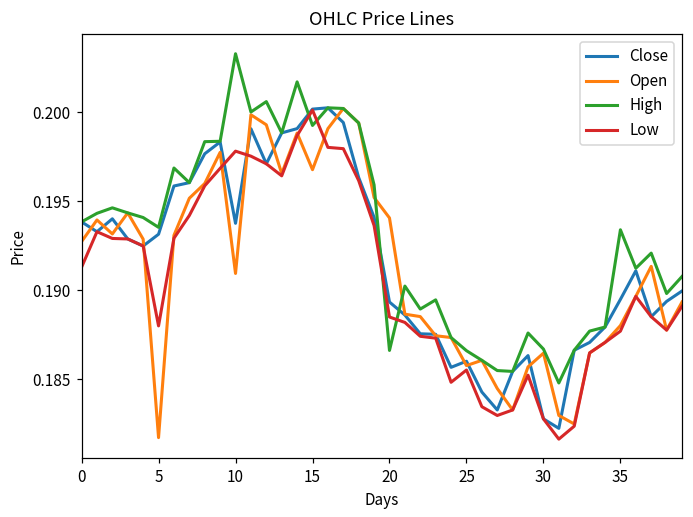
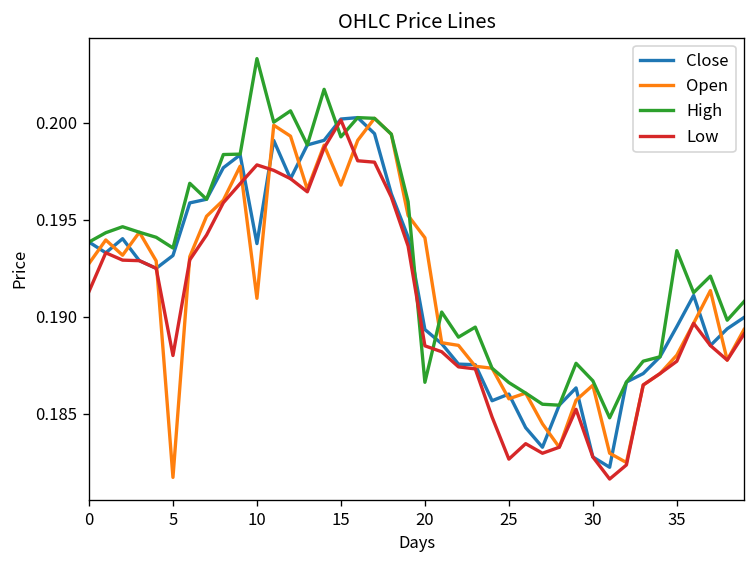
Low, 25: 0.1855 -> 0.1827
